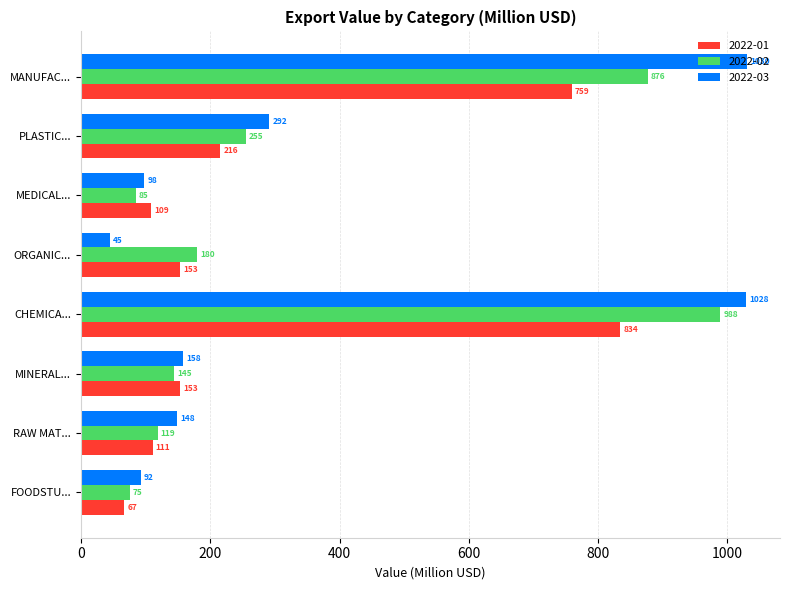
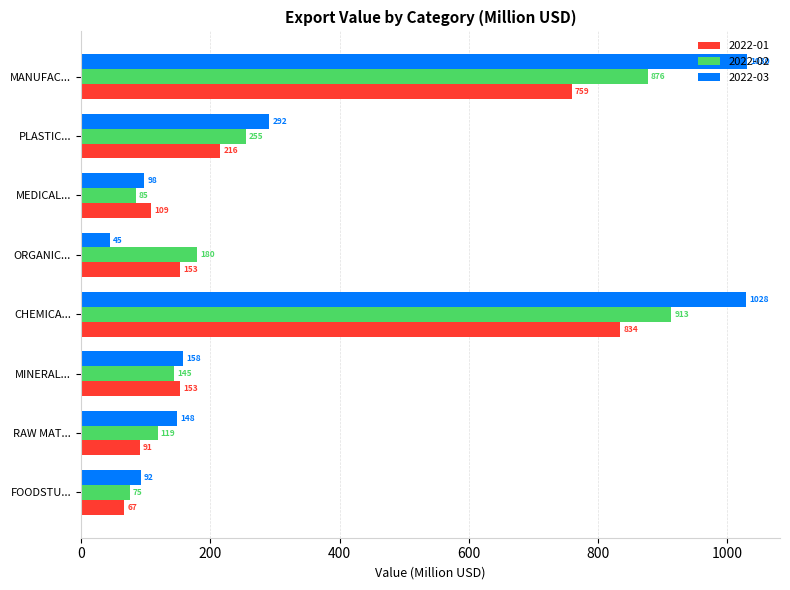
2022-02, CHEMICA...: 988 -> 913
2022-01, RAW MAT...: 111 -> 91
